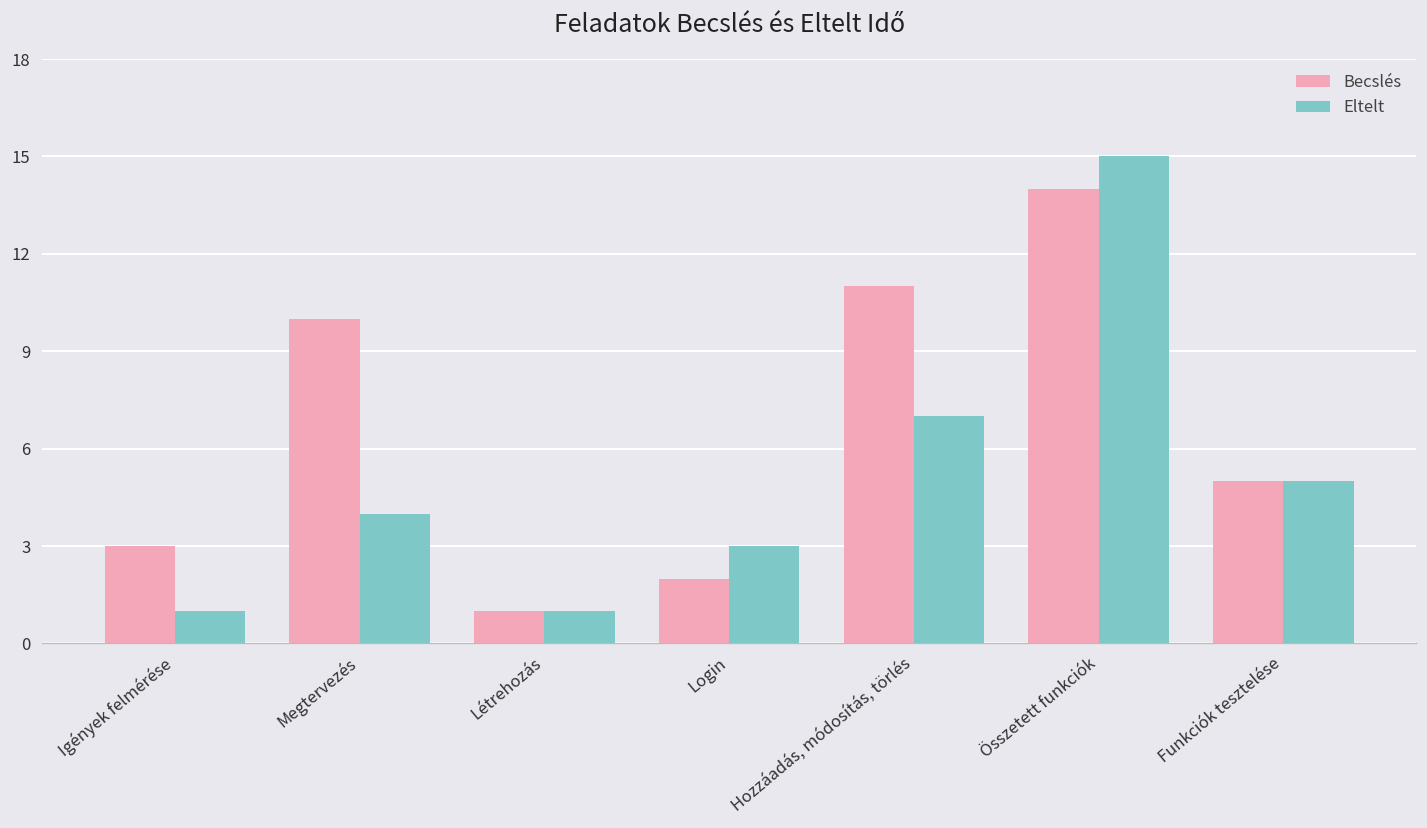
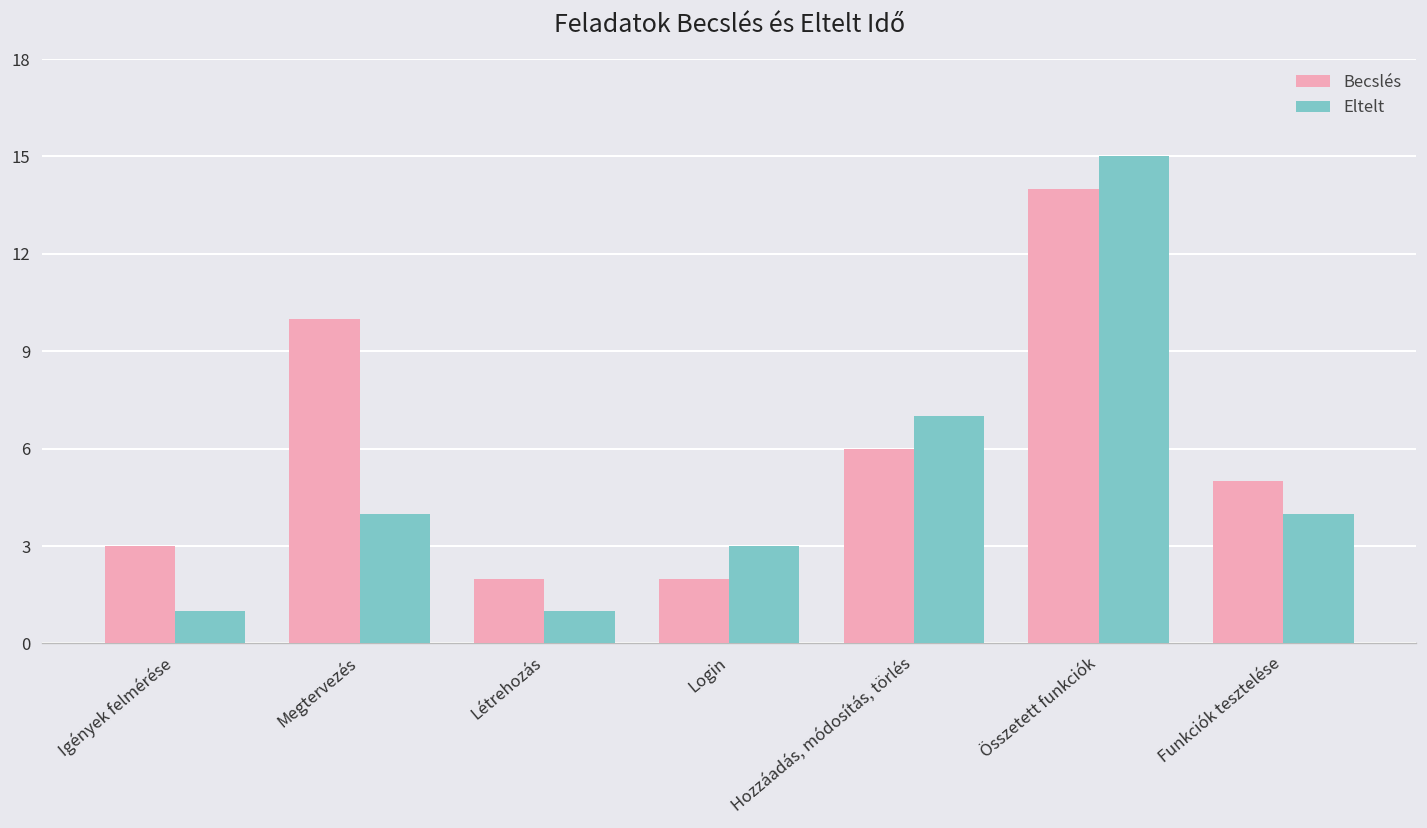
Becslés, Létrehozás: 1 -> 2
Becslés, Hozzáadás, módosítás, törlés: 11 -> 6
Eltelt, Funkciók tesztelése: 5 -> 4
